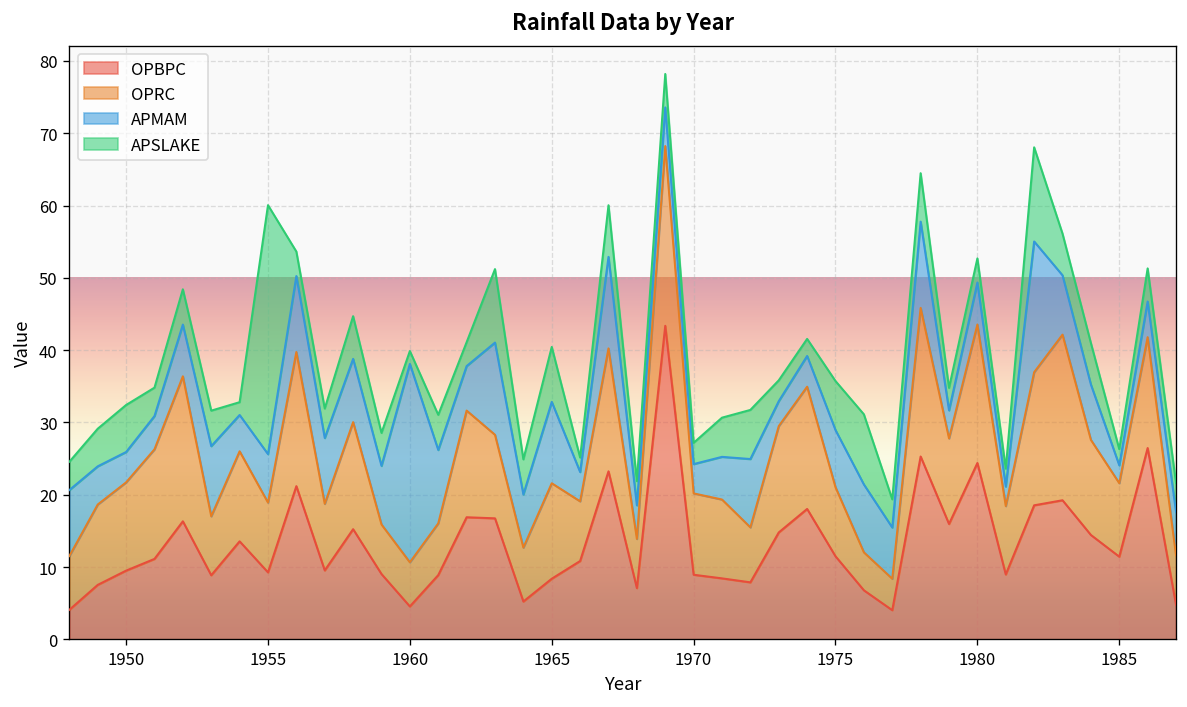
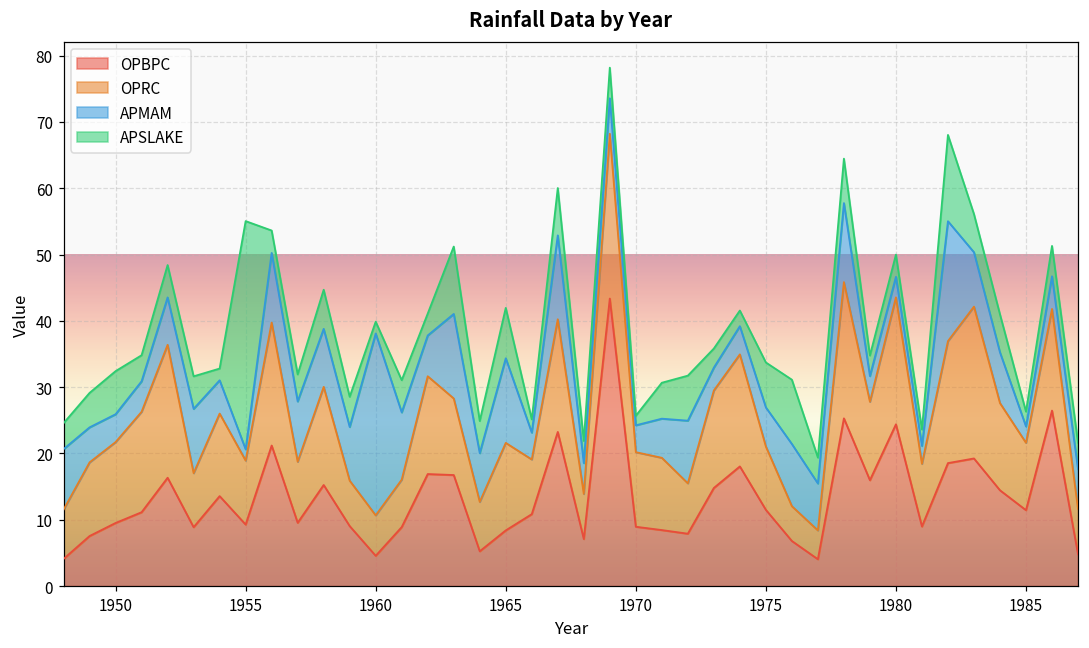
APMAM, 1955: 7 -> 2
APMAM, 1965: 11 -> 13
APSLAKE, 1970: 3 -> 1
APMAM, 1975: 8 -> 6
APMAM, 1980: 6 -> 3
